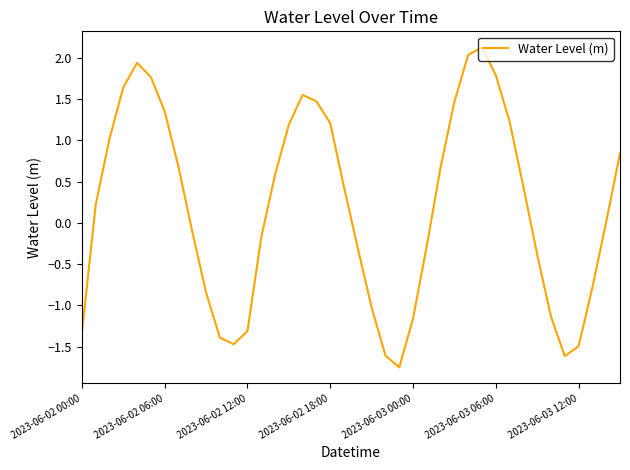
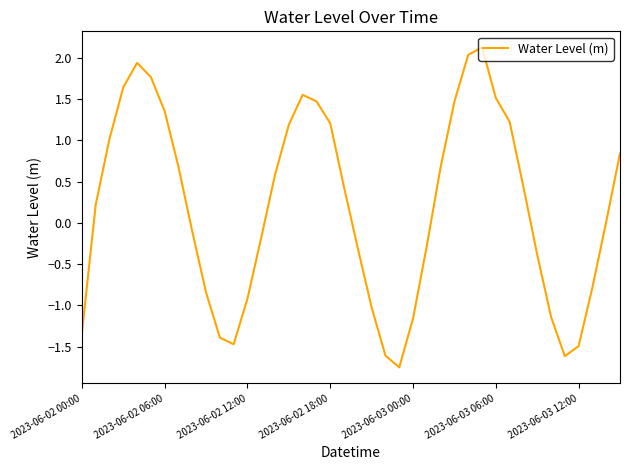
2023-06-02 12:00: -1.3 -> -0.9
2023-06-03 06:00: 1.8 -> 1.5
